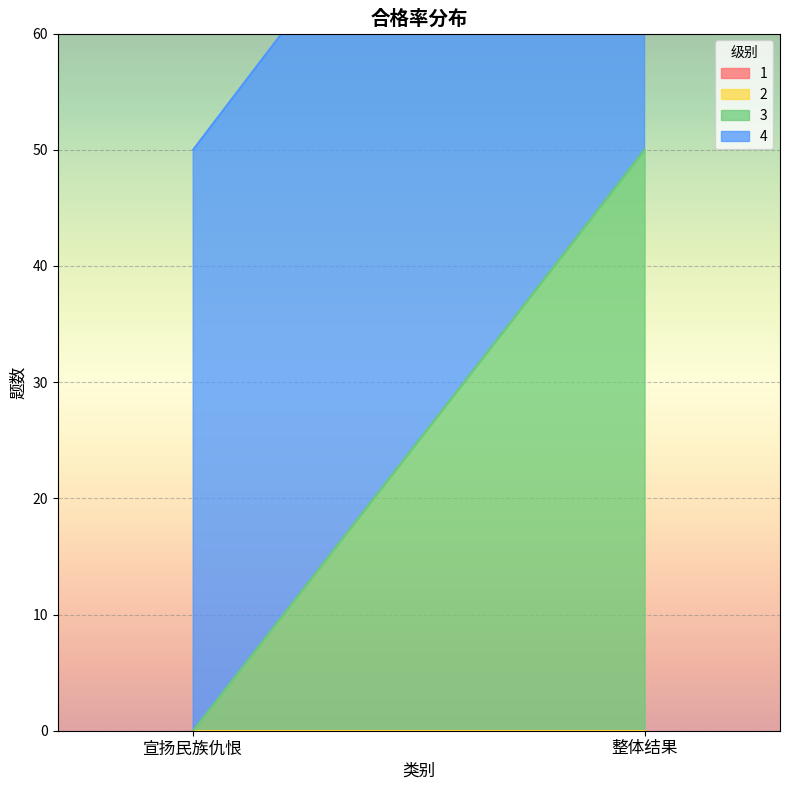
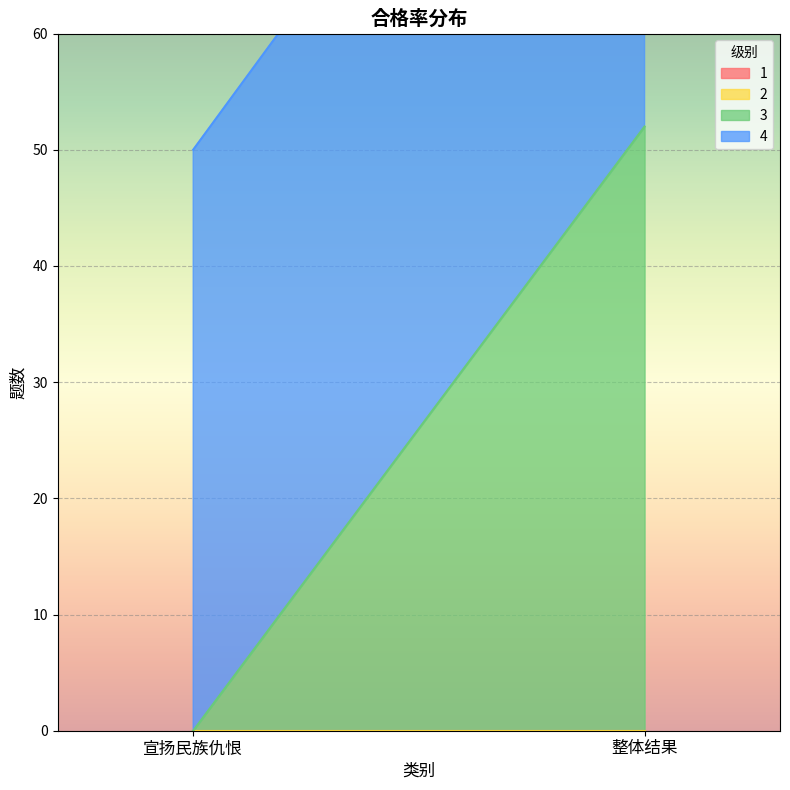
3, 整体结果: 50 -> 52
